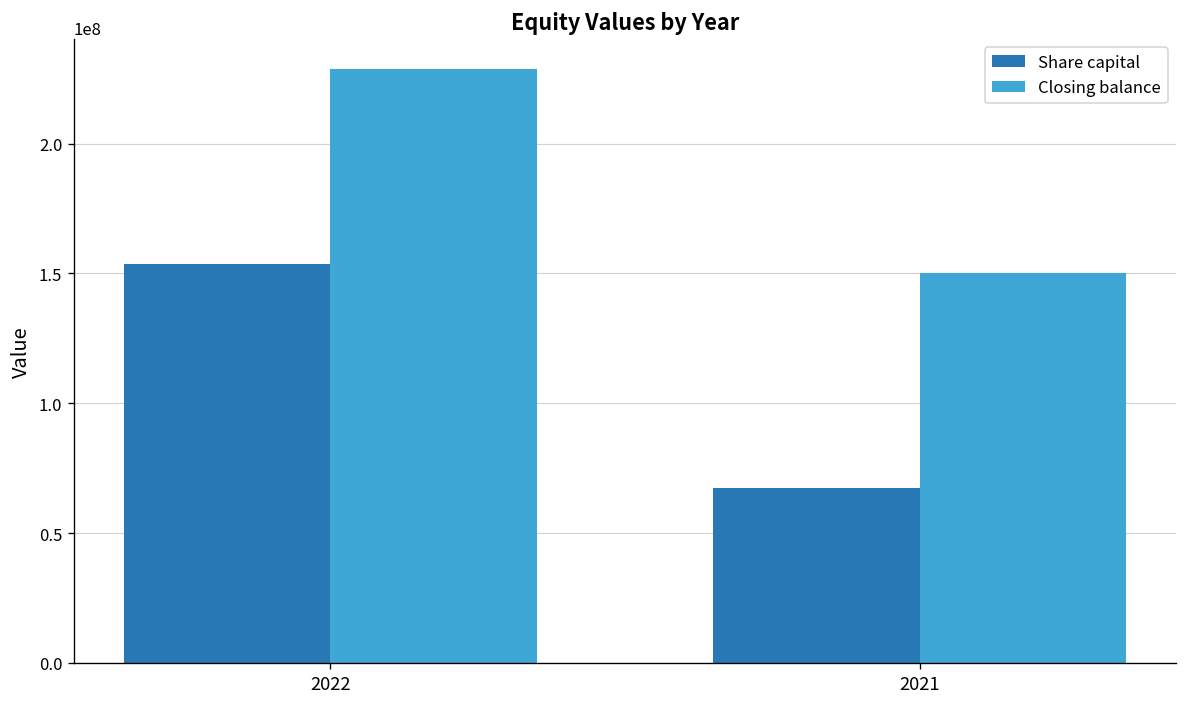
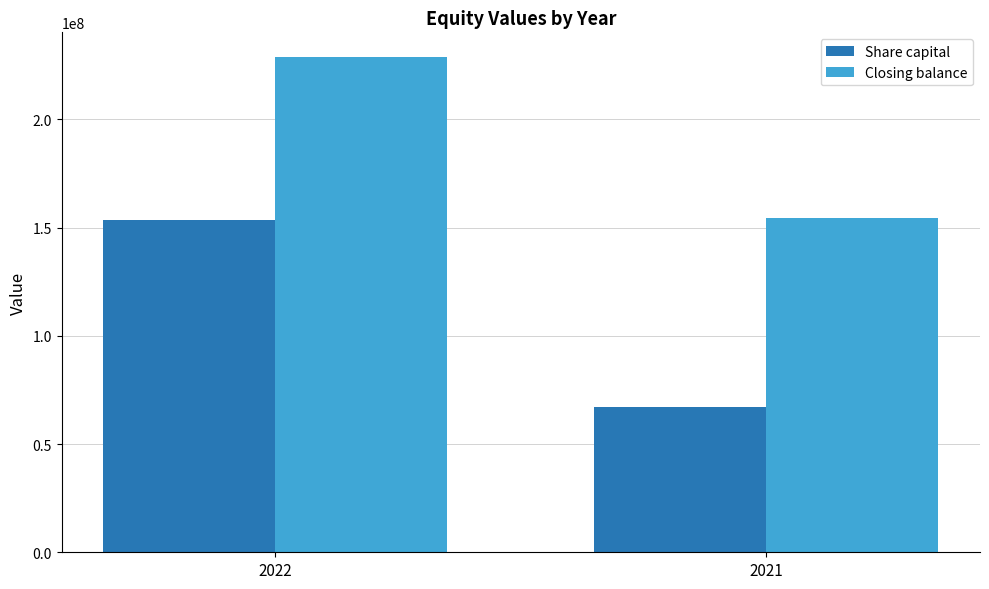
Closing balance, 2021: 150000000 -> 154000000
